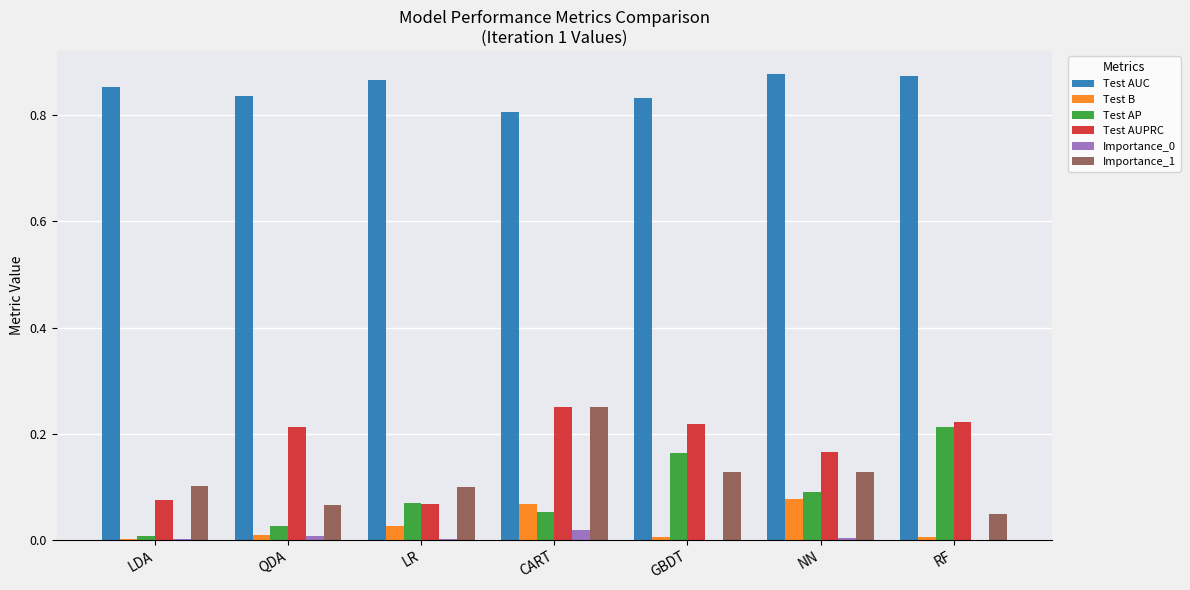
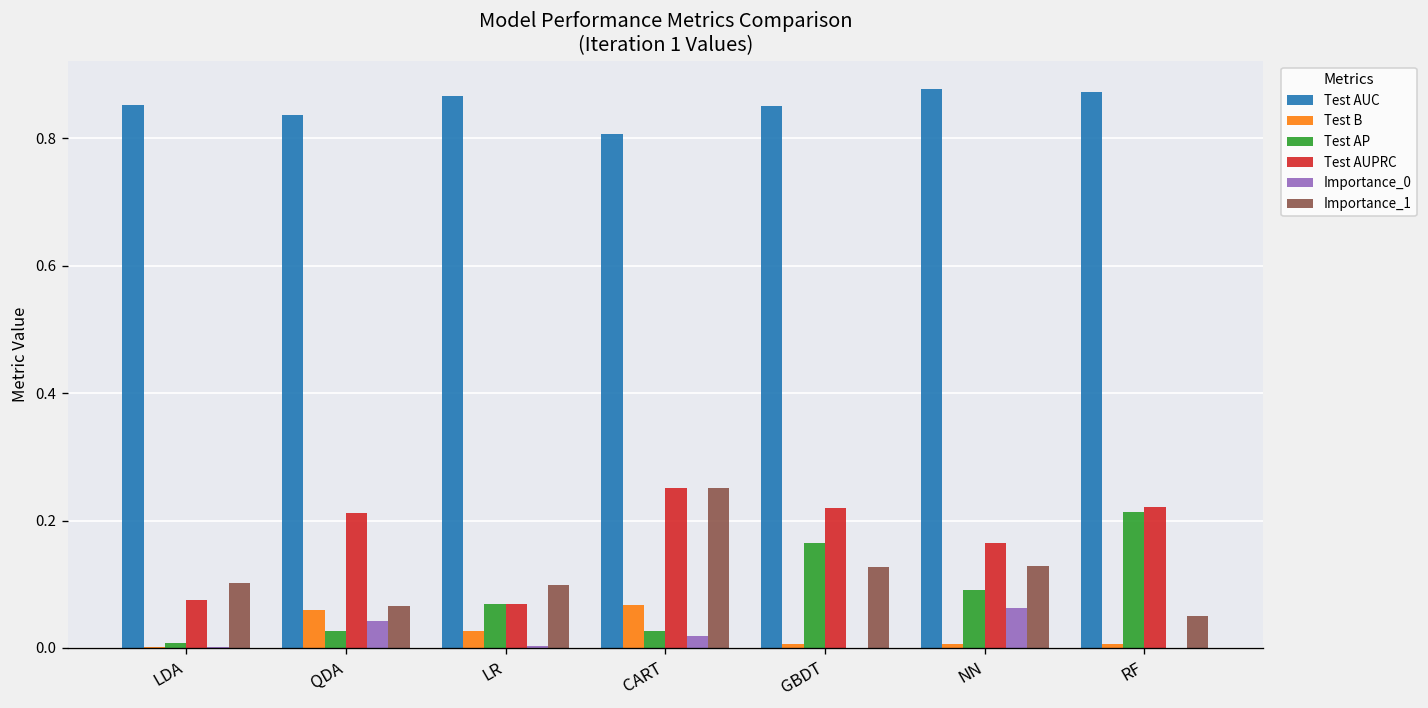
Test B, QDA: 0.01 -> 0.06
Importance_0, QDA: 0.01 -> 0.04
Test AP, CART: 0.05 -> 0.03
Test AUC, GBDT: 0.83 -> 0.85
Test B, NN: 0.08 -> 0.01
Importance_0, NN: 0.00 -> 0.06
